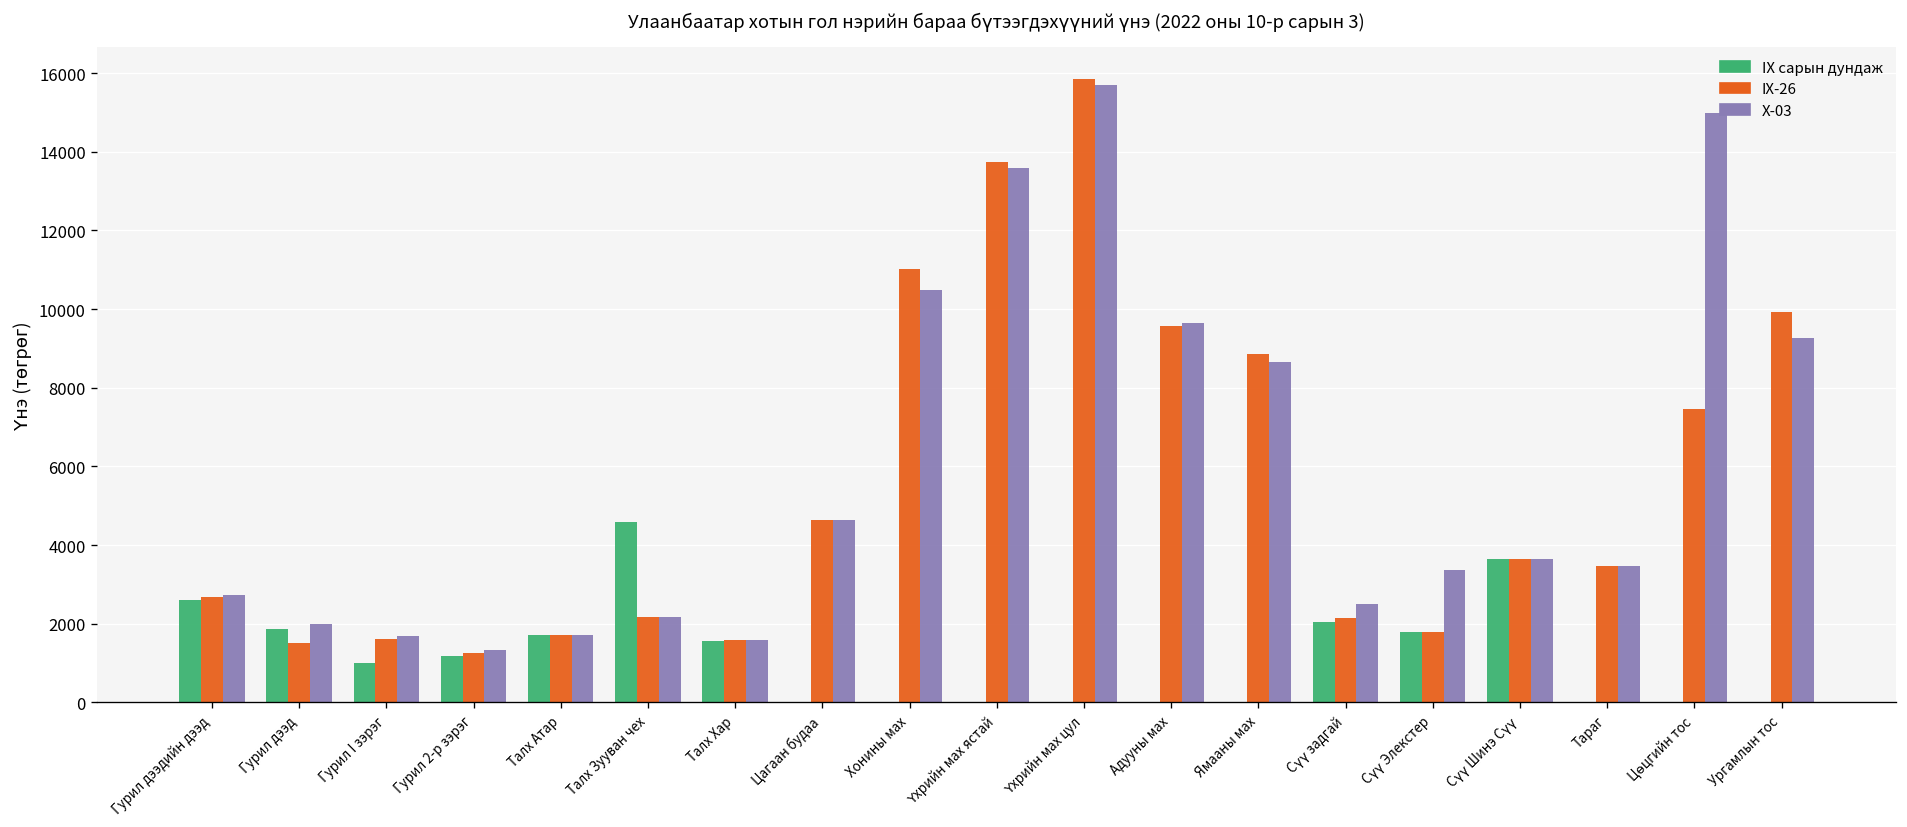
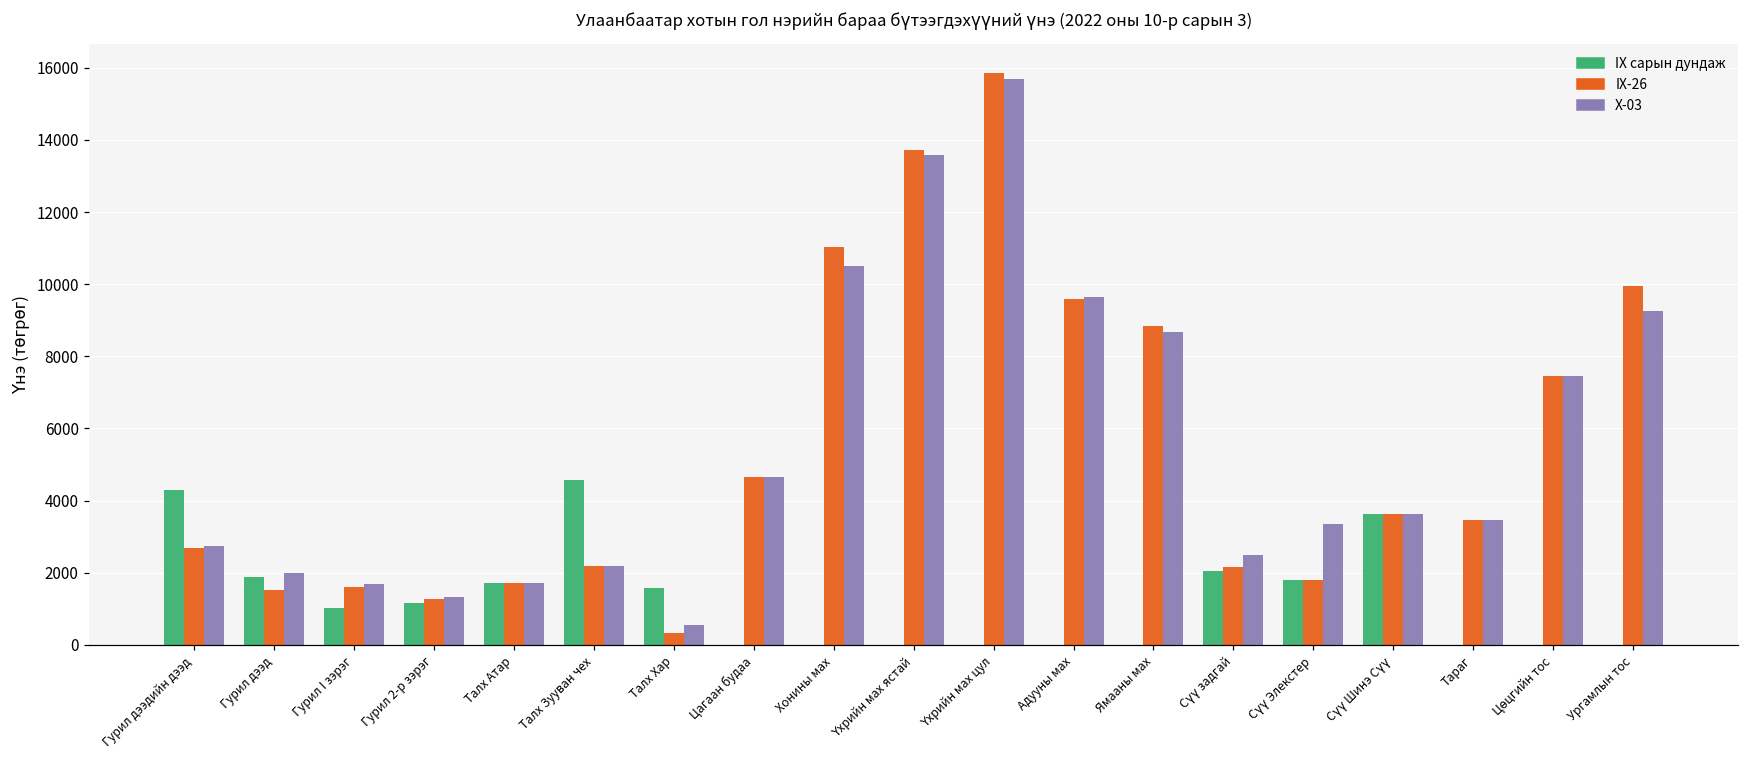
IX сарын дундаж, Гурил дээдийн дээд: 2600 -> 4300
IX-26, Талх Хар: 1600 -> 300
X-03, Талх Хар: 1600 -> 600
X-03, Цөцгийн тос: 15000 -> 7500
